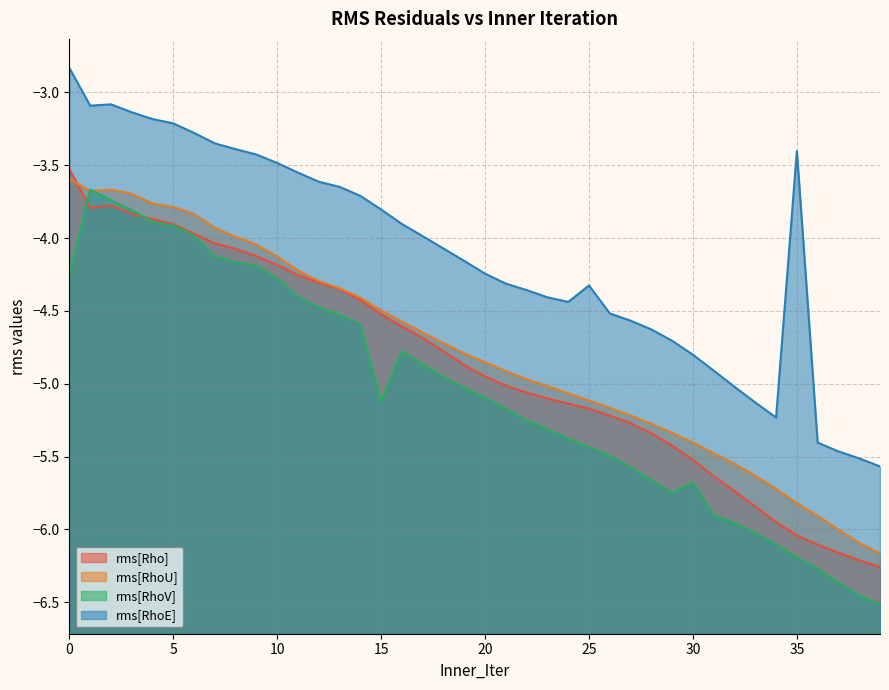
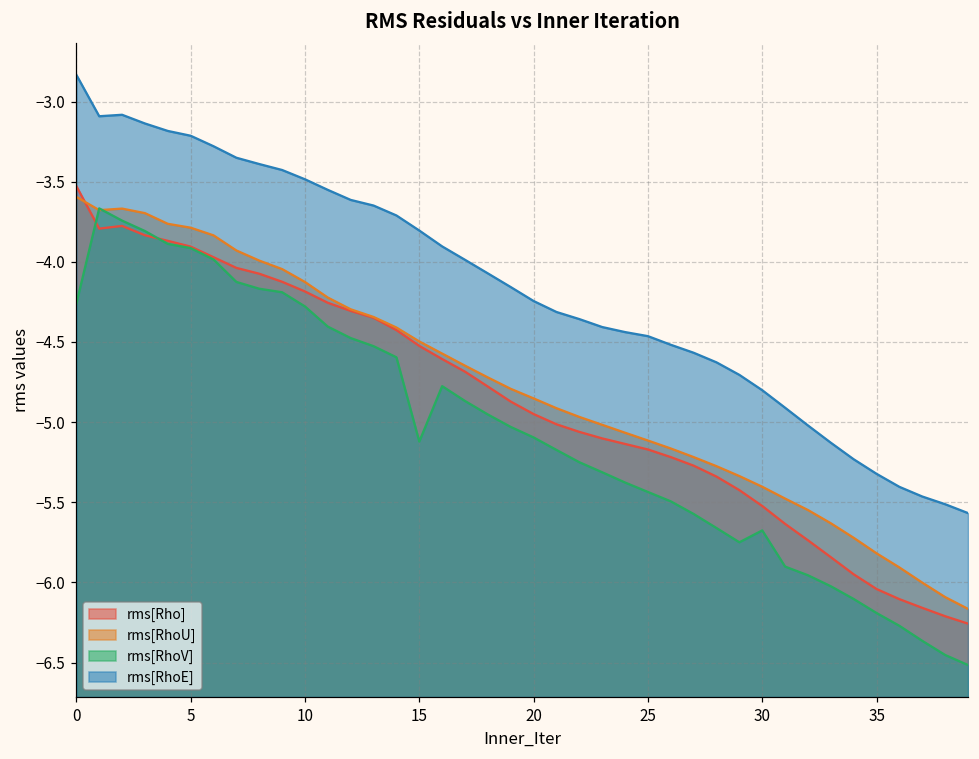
rms[RhoE], 25: -4.33 -> -4.46
rms[RhoE], 35: -3.40 -> -5.32
